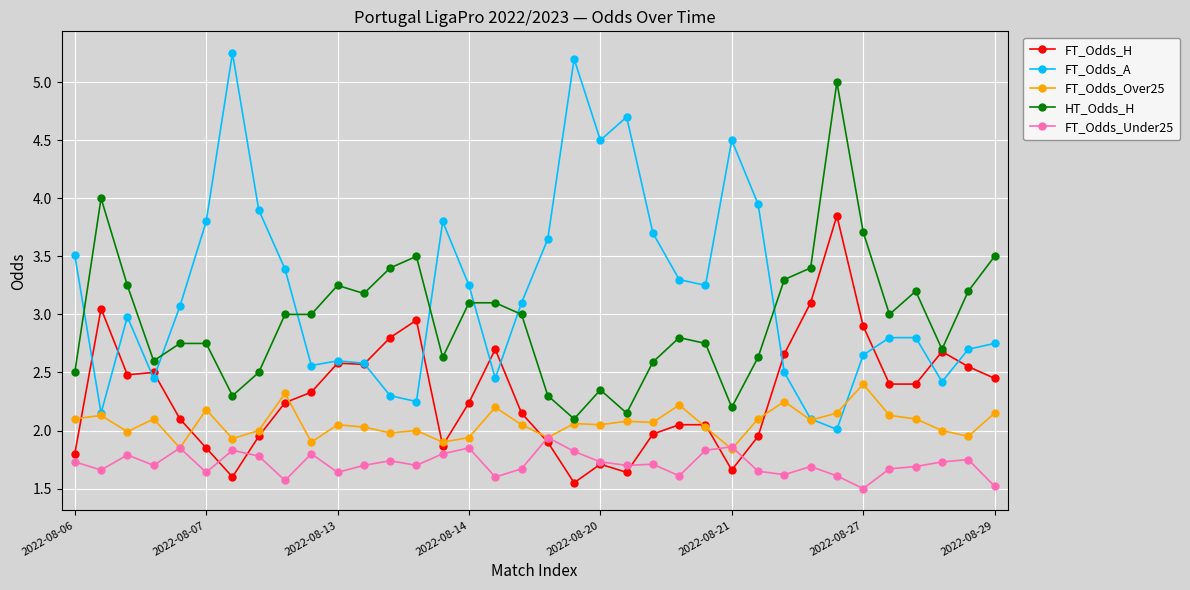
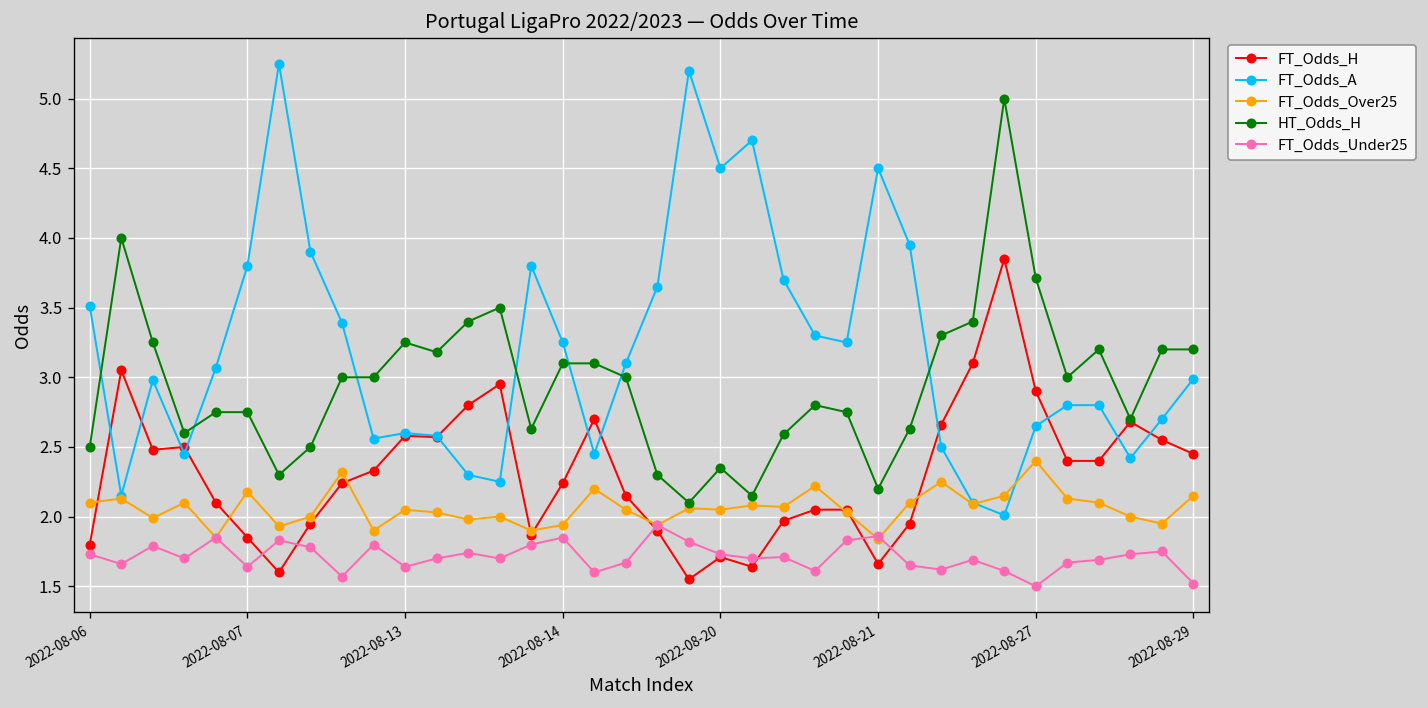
FT_Odds_A, 2022-08-29: 2.75 -> 2.99
HT_Odds_H, 2022-08-29: 3.5 -> 3.2
